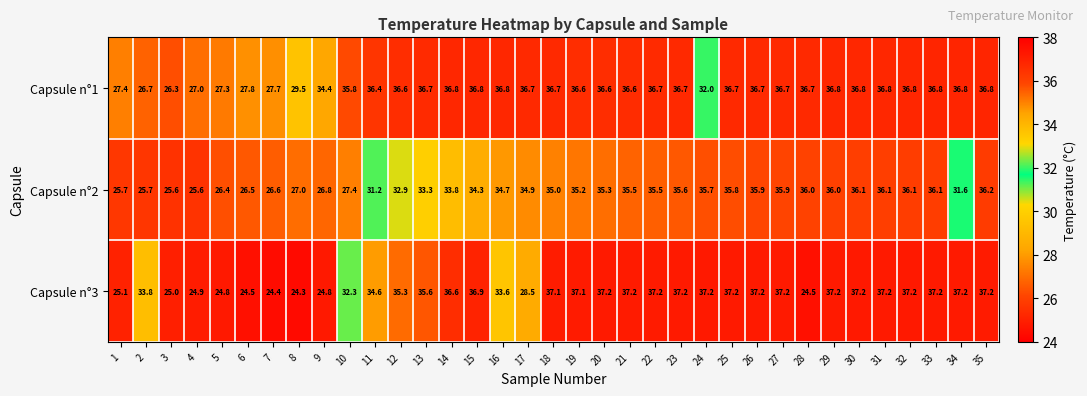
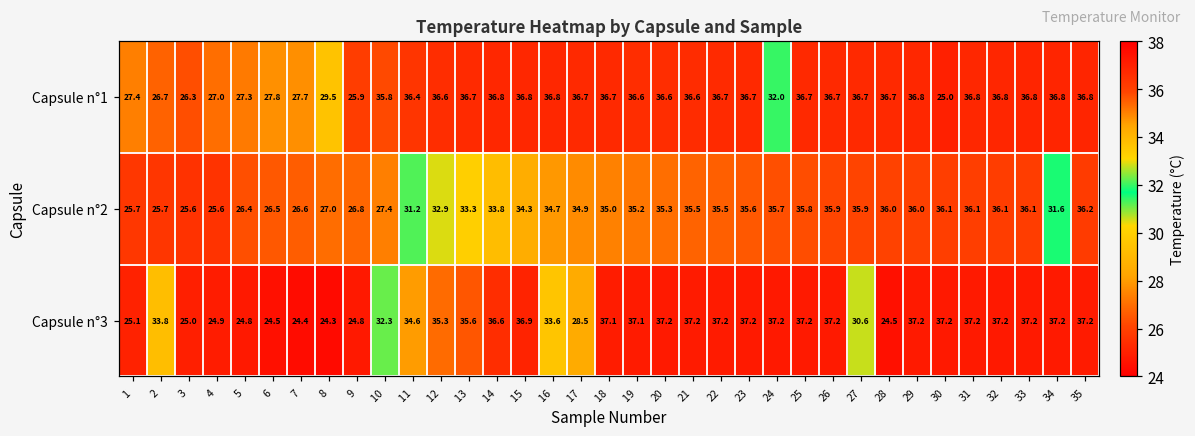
Capsule n°1, 9: 34.4 -> 25.9
Capsule n°1, 30: 36.8 -> 25.0
Capsule n°3, 27: 37.2 -> 30.6
